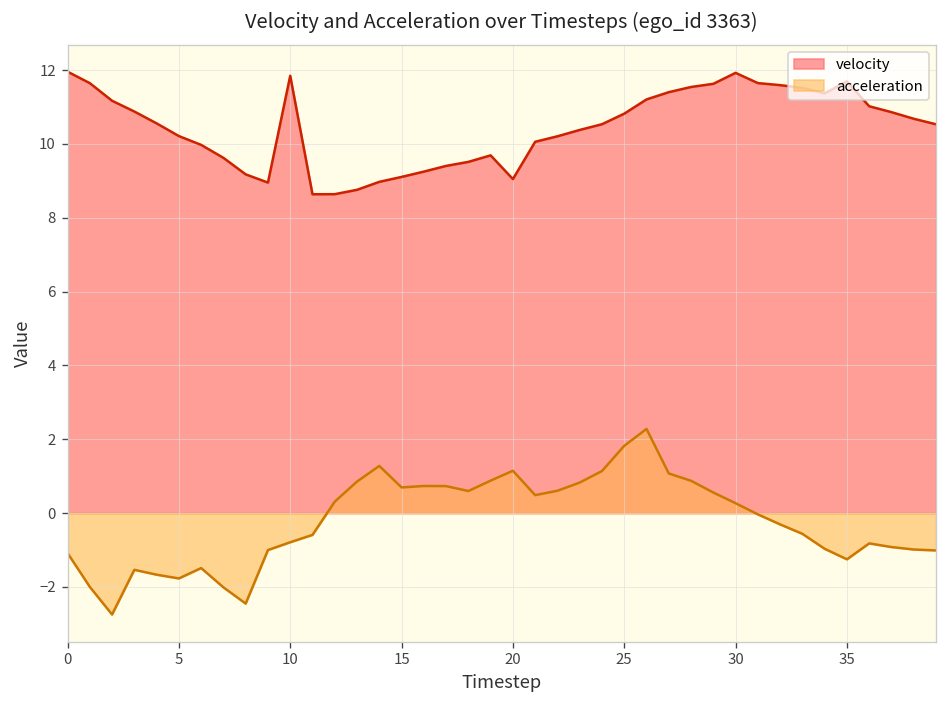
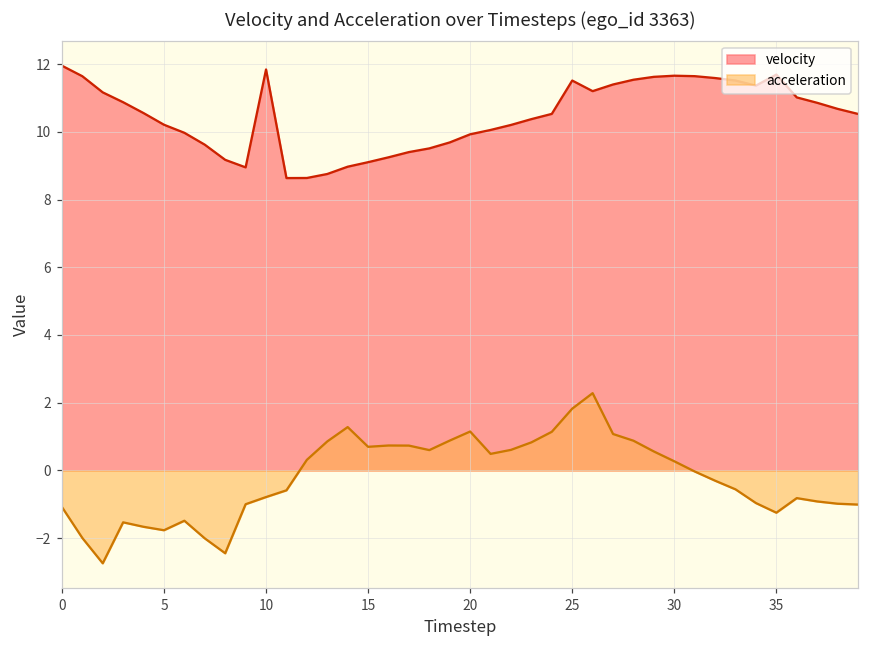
velocity, 20: 9.0 -> 9.9
velocity, 25: 10.8 -> 11.5
velocity, 30: 11.9 -> 11.7
